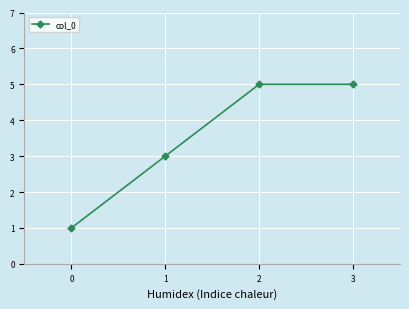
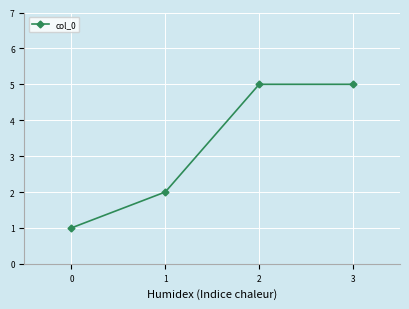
1: 3 -> 2
